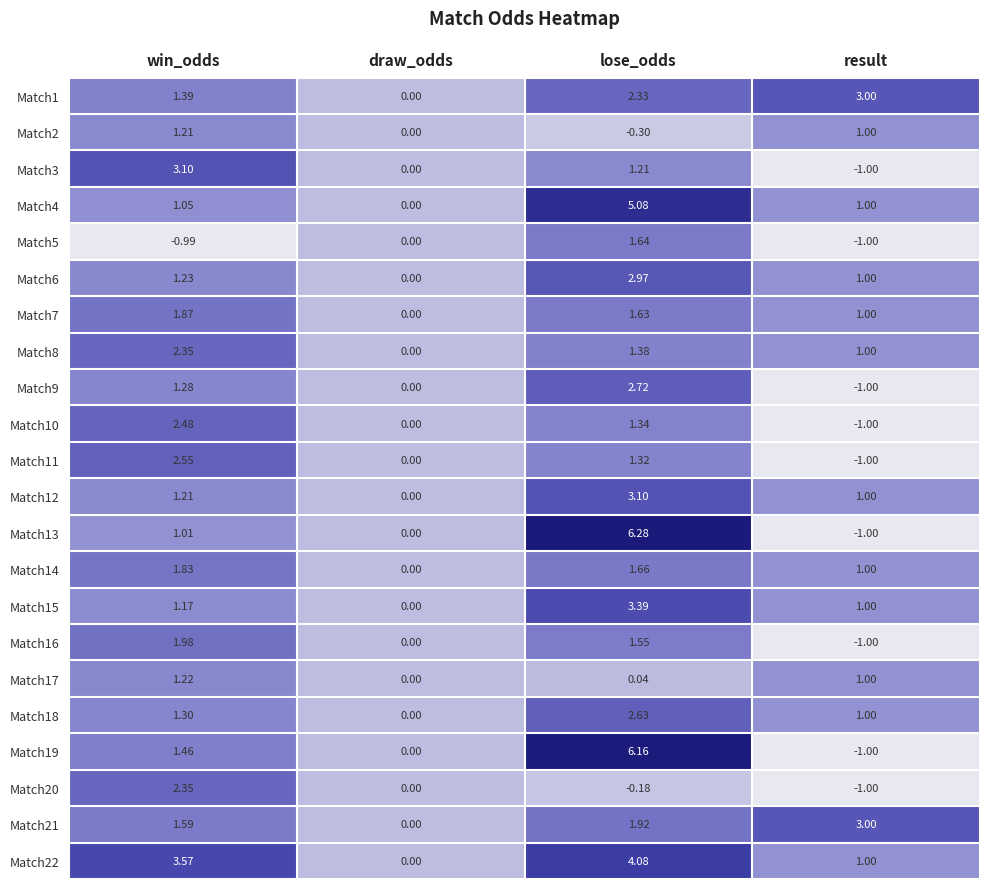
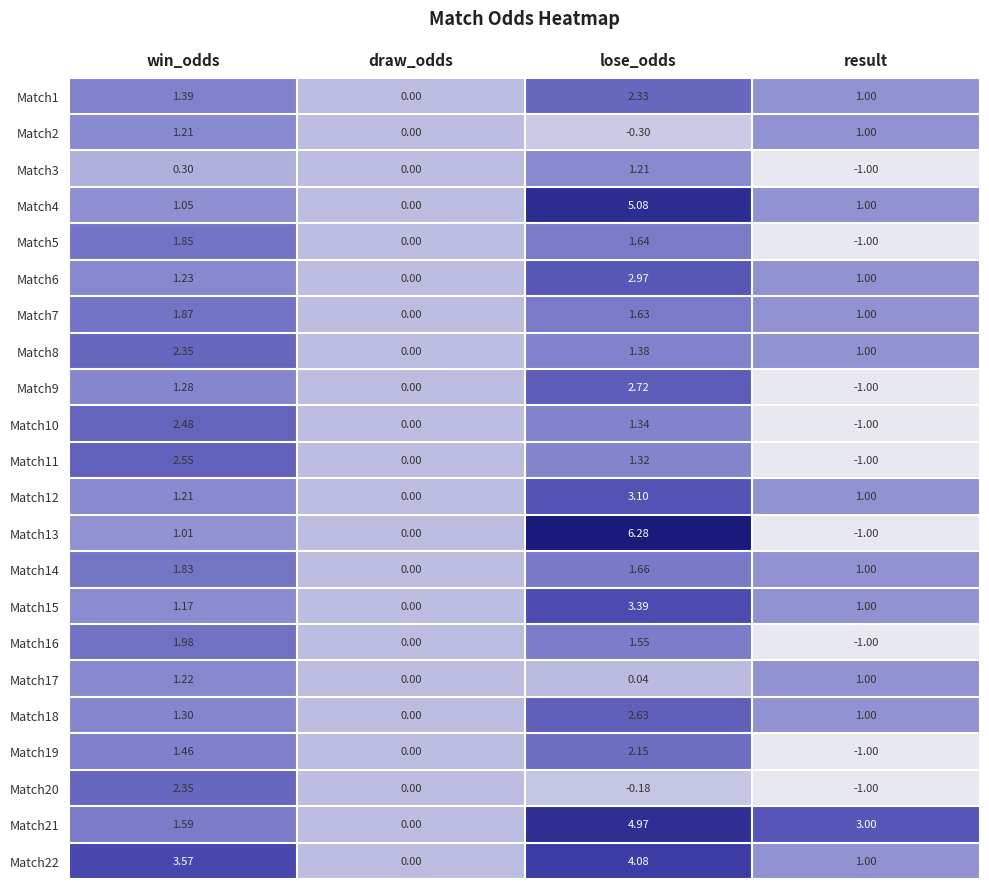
Match1, result: 3.00 -> 1.00
Match3, win_odds: 3.10 -> 0.30
Match5, win_odds: -0.99 -> 1.85
Match19, lose_odds: 6.16 -> 2.15
Match21, lose_odds: 1.92 -> 4.97
